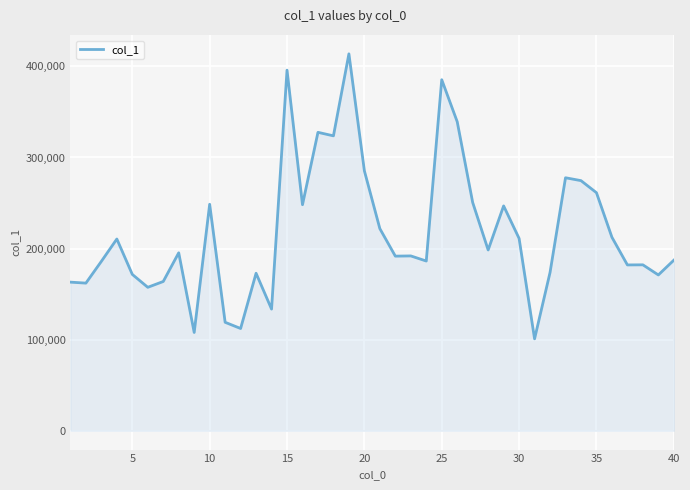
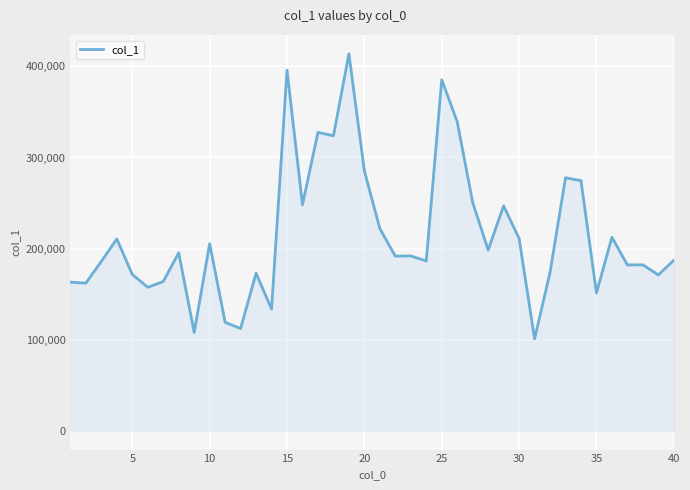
10: 250,000 -> 210,000
35: 260,000 -> 150,000
